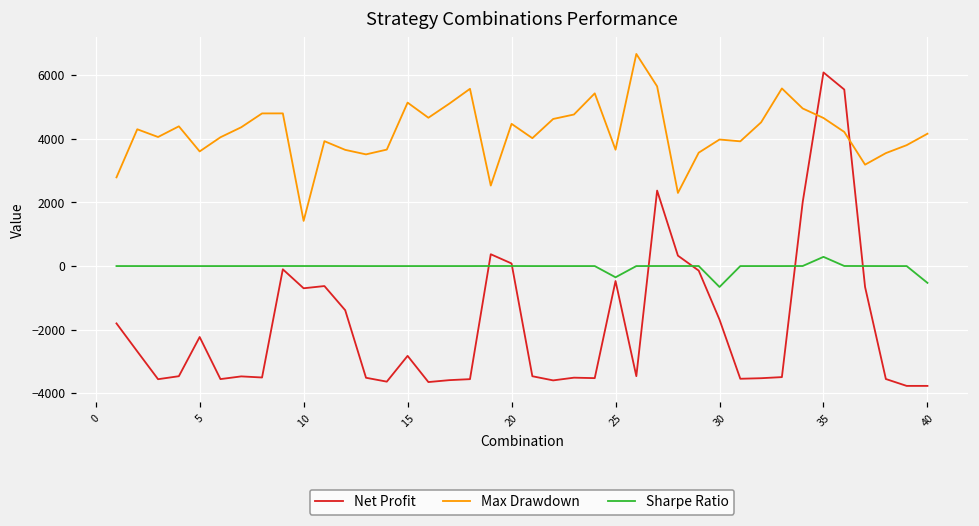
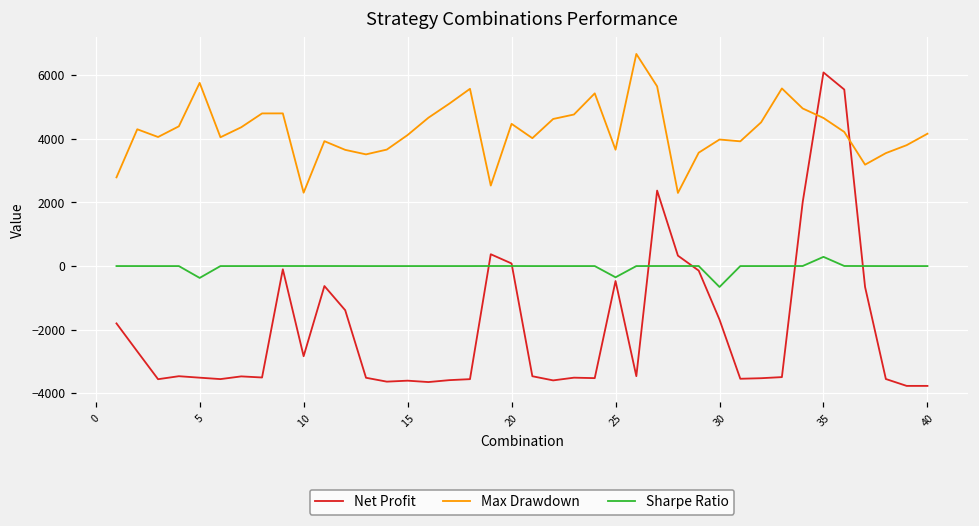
Net Profit, 5: -2200 -> -3500
Max Drawdown, 5: 3600 -> 5800
Sharpe Ratio, 5: 0 -> -400
Net Profit, 10: -700 -> -2800
Max Drawdown, 10: 1400 -> 2300
Net Profit, 15: -2800 -> -3600
Max Drawdown, 15: 5100 -> 4100
Sharpe Ratio, 40: -500 -> 0
